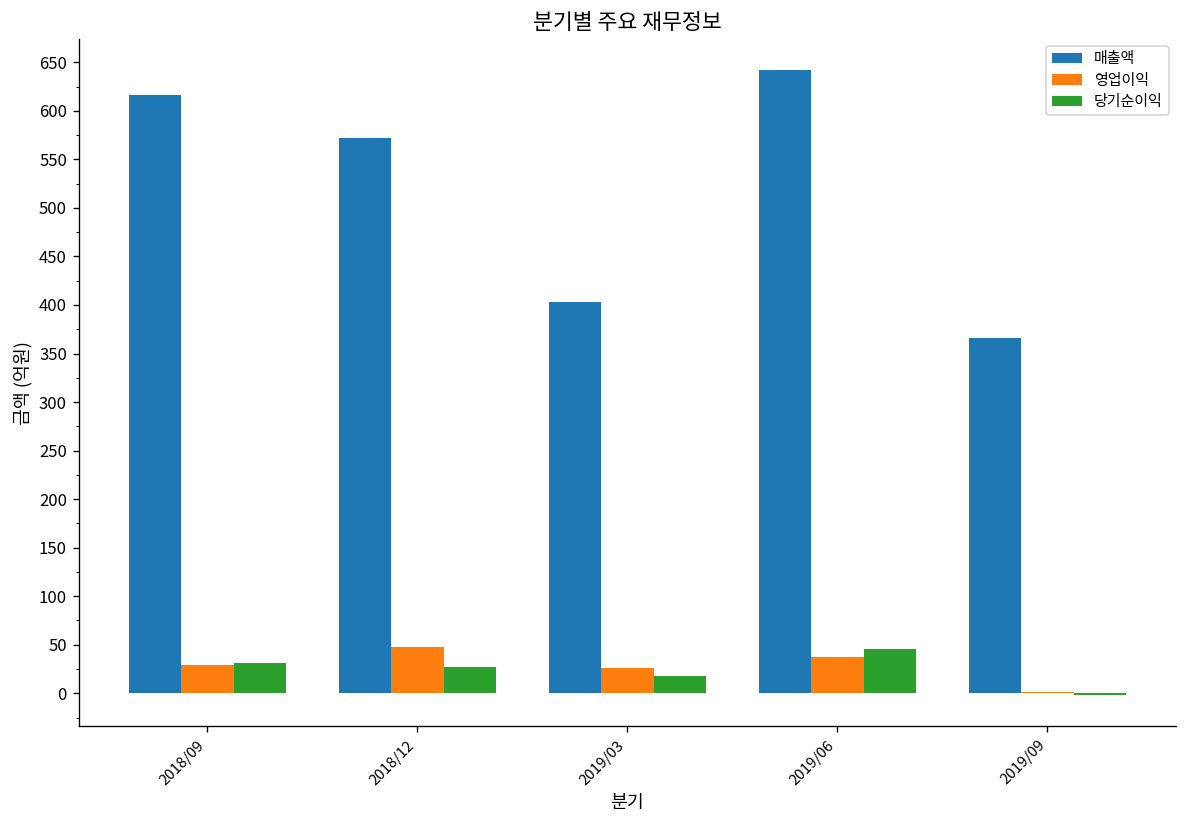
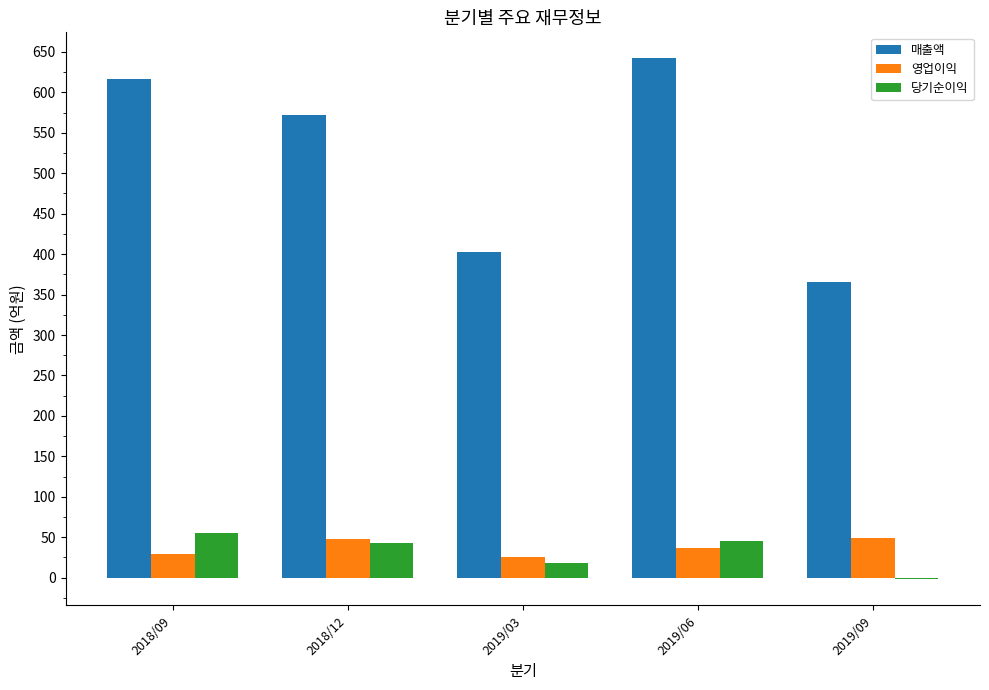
당기순이익, 2018/09: 30 -> 60
당기순이익, 2018/12: 30 -> 40
영업이익, 2019/09: 0 -> 50
